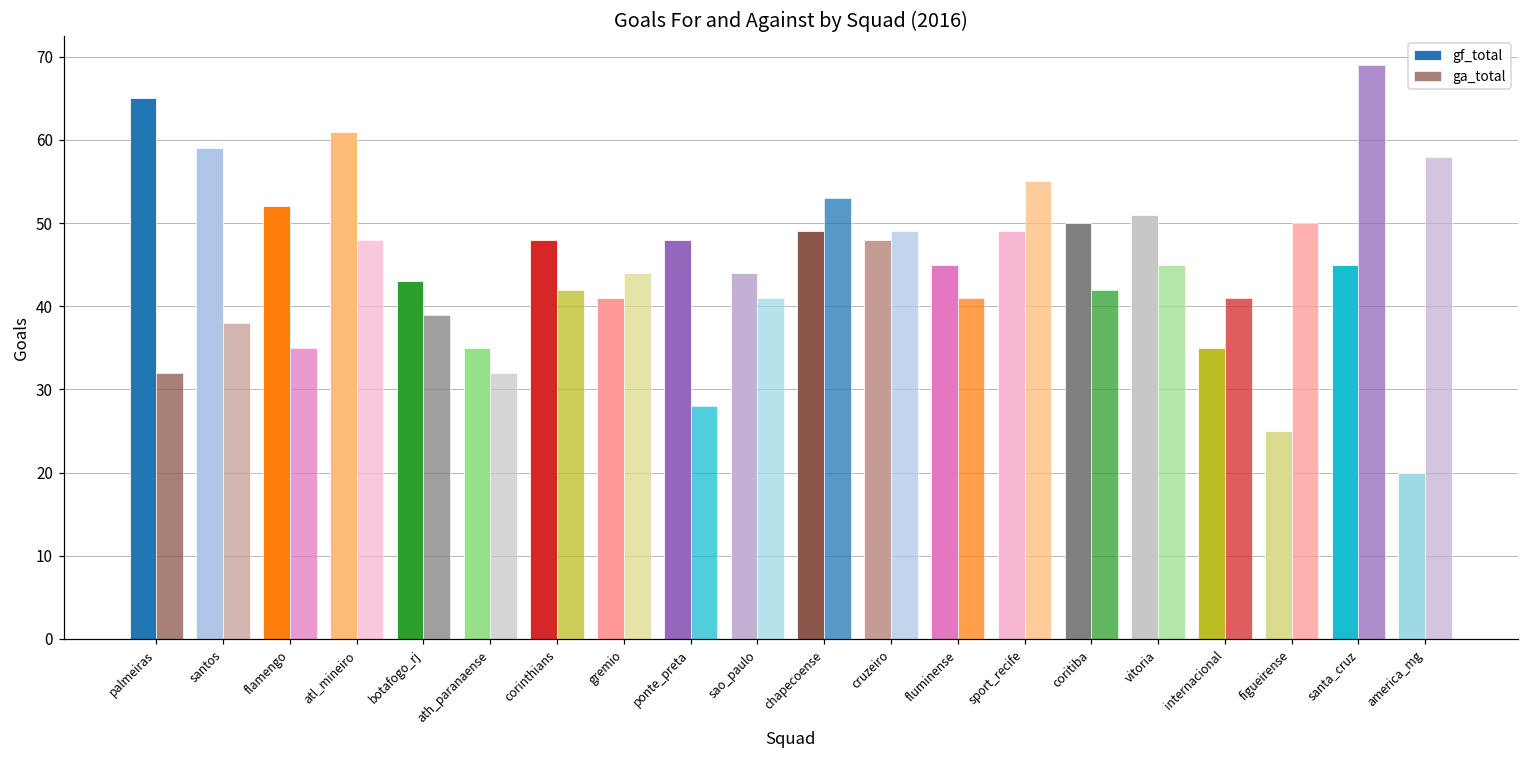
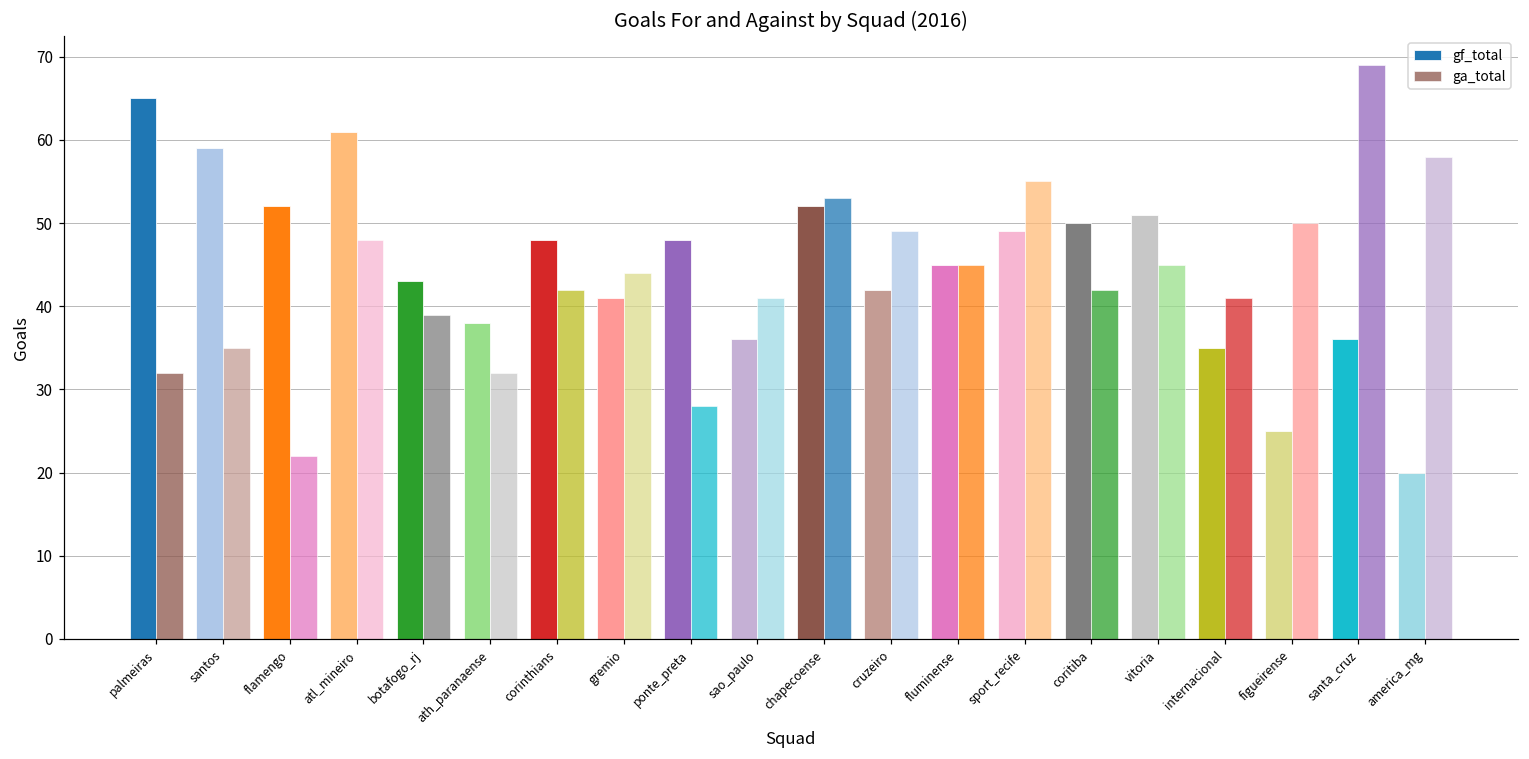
ga_total, santos: 38 -> 35
ga_total, flamengo: 35 -> 22
gf_total, ath_paranaense: 35 -> 38
gf_total, sao_paulo: 44 -> 36
gf_total, chapecoense: 49 -> 52
gf_total, cruzeiro: 48 -> 42
ga_total, fluminense: 41 -> 45
gf_total, santa_cruz: 45 -> 36
